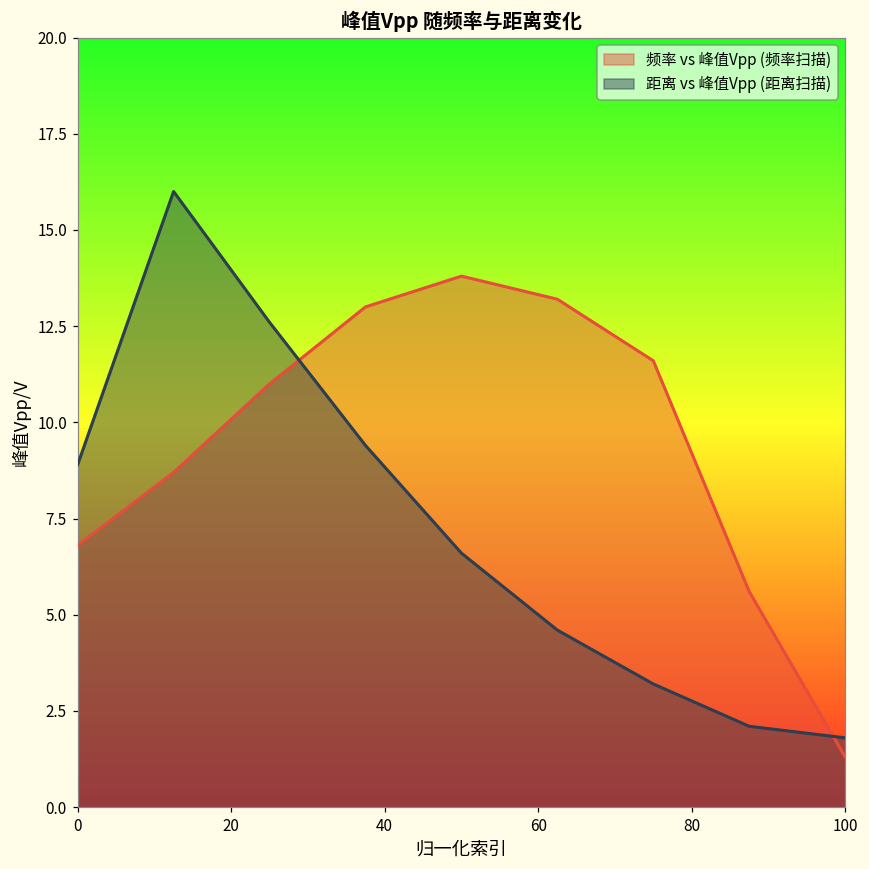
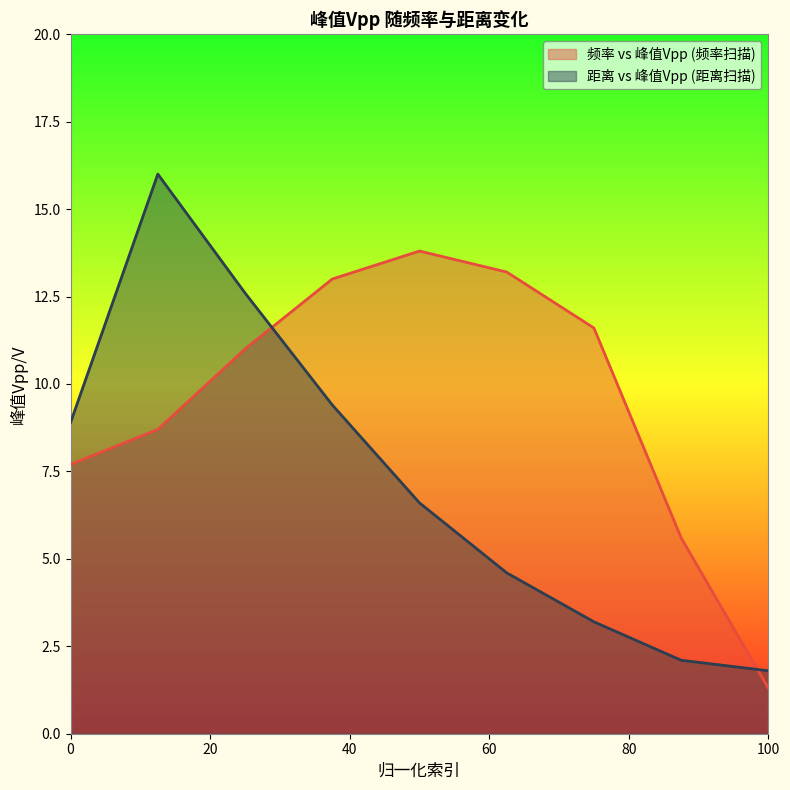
频率 vs 峰值Vpp (频率扫描), 0: 6.8 -> 7.7
